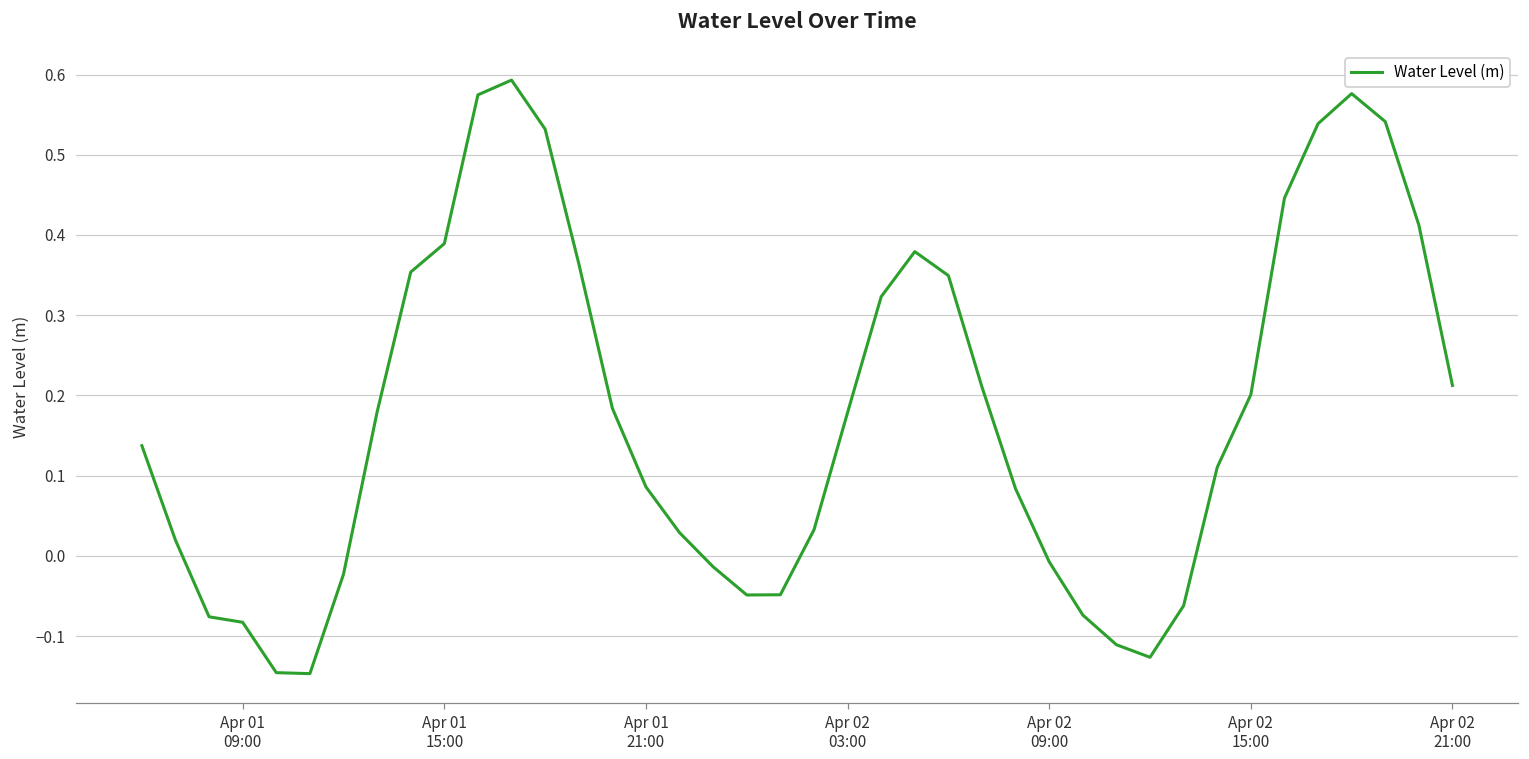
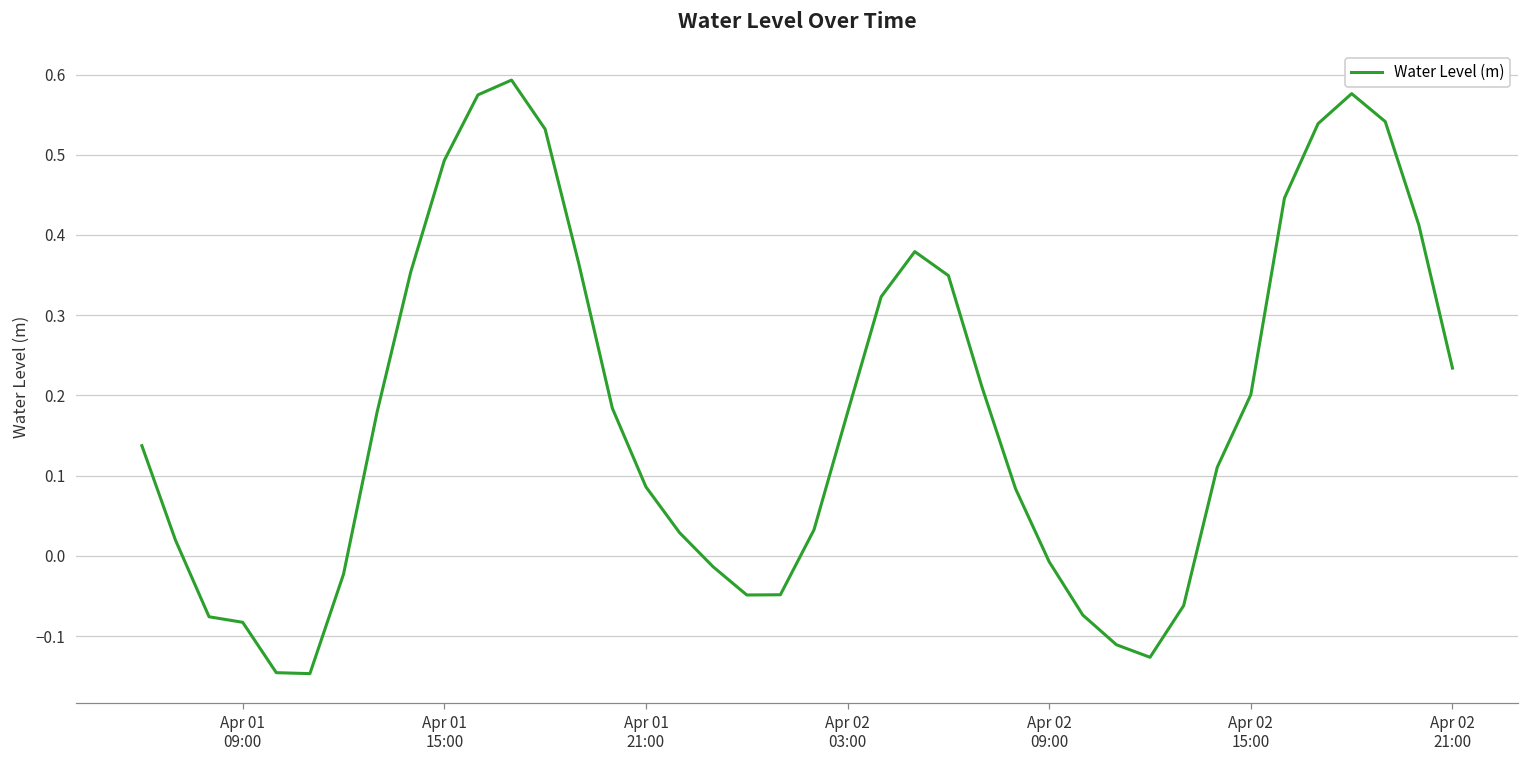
Apr 01 15:00: 0.39 -> 0.49
Apr 02 21:00: 0.21 -> 0.23
